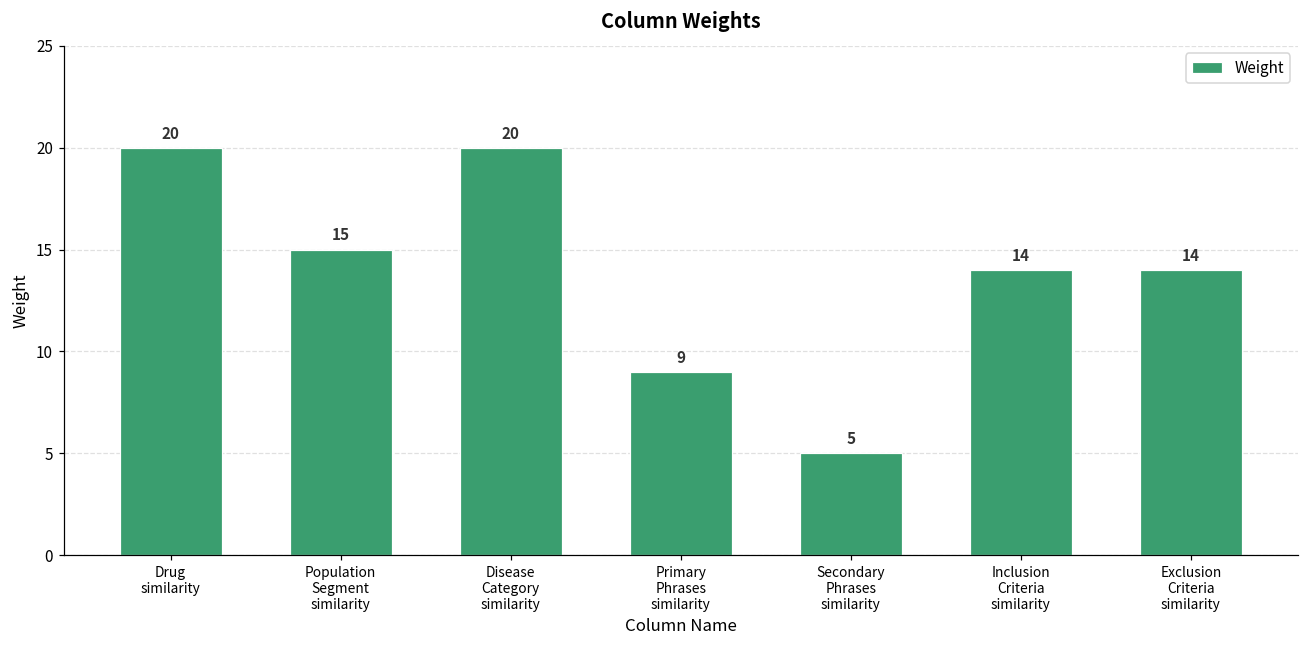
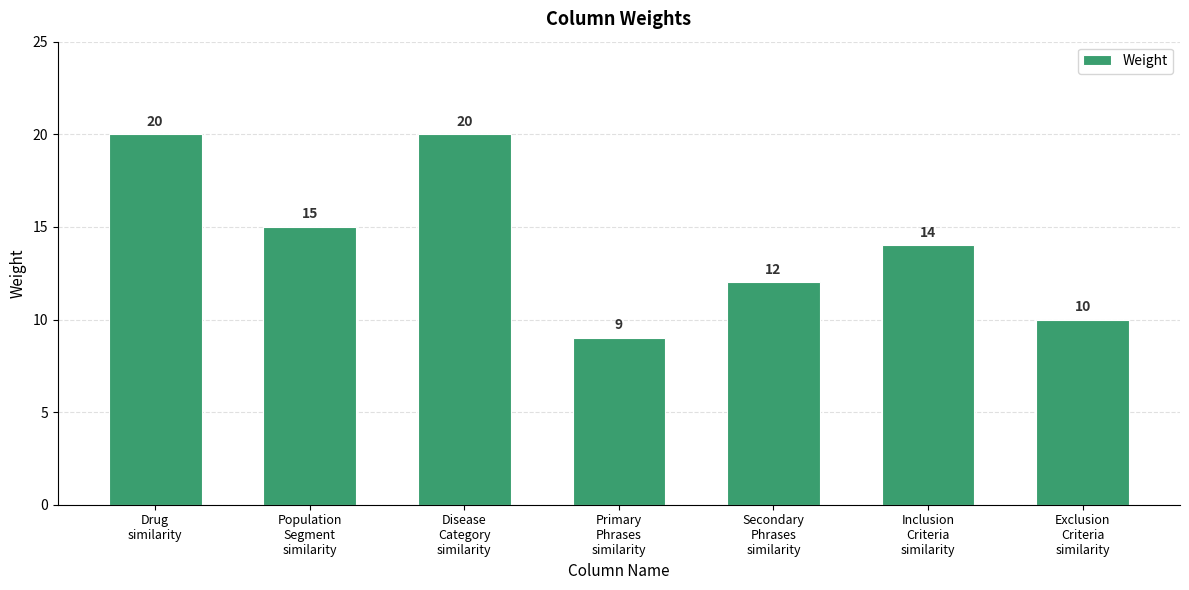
Secondary Phrases similarity: 5 -> 12
Exclusion Criteria similarity: 14 -> 10
